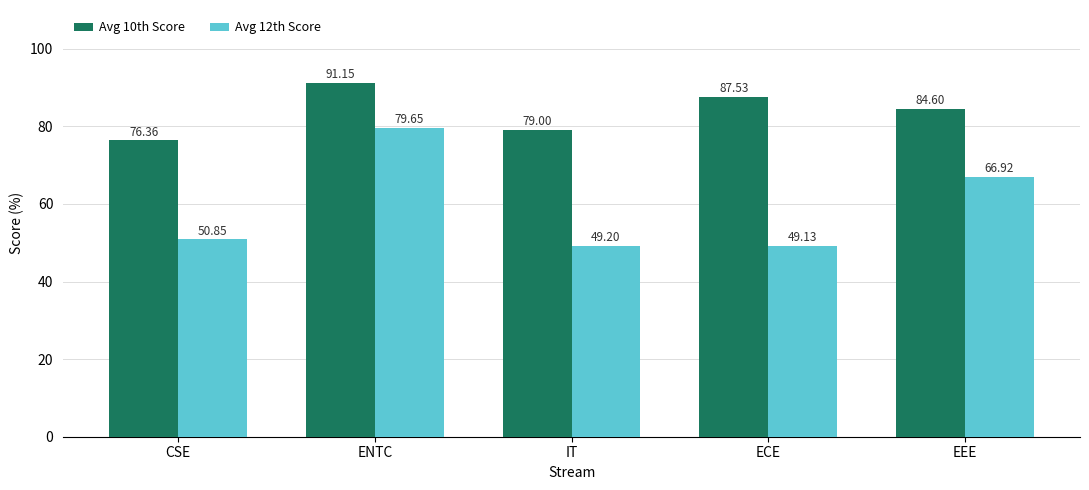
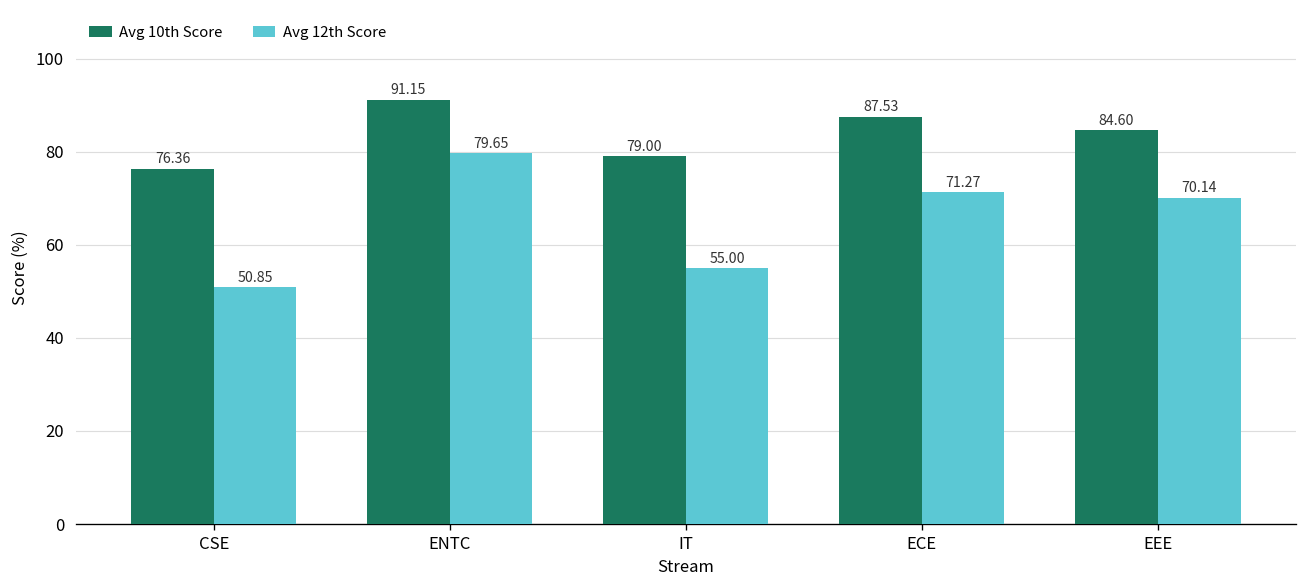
Avg 12th Score, IT: 49.20 -> 55.00
Avg 12th Score, ECE: 49.13 -> 71.27
Avg 12th Score, EEE: 66.92 -> 70.14
